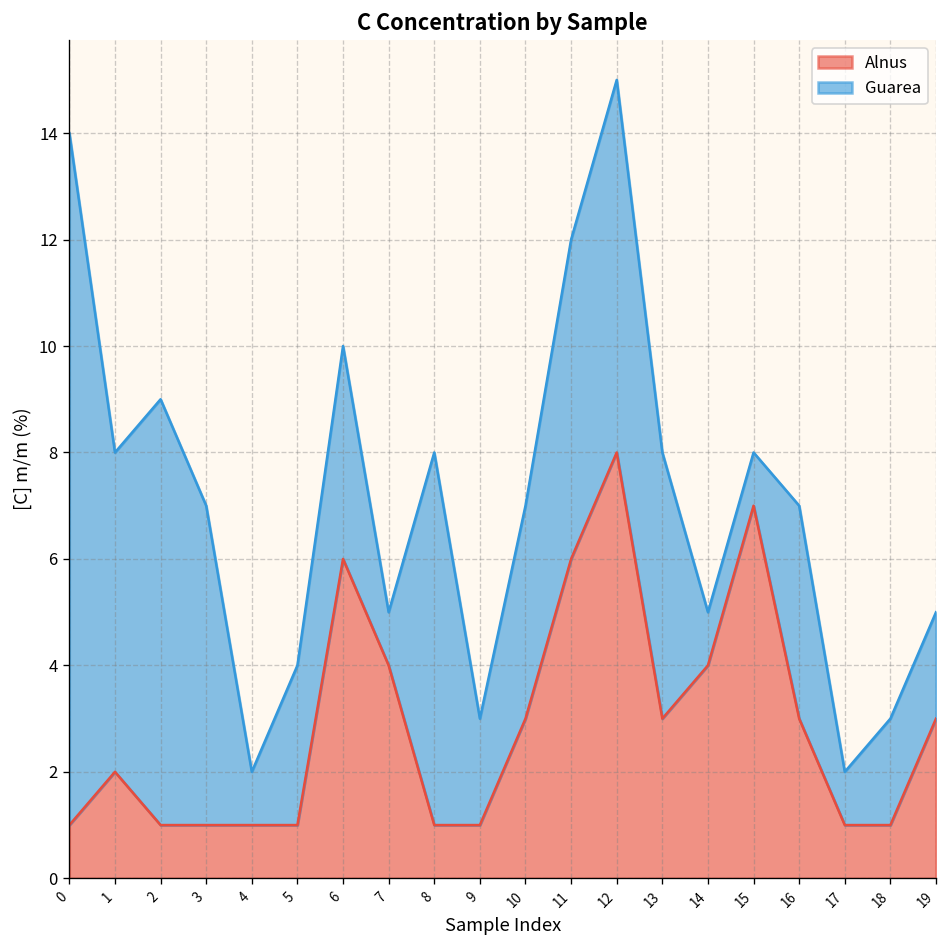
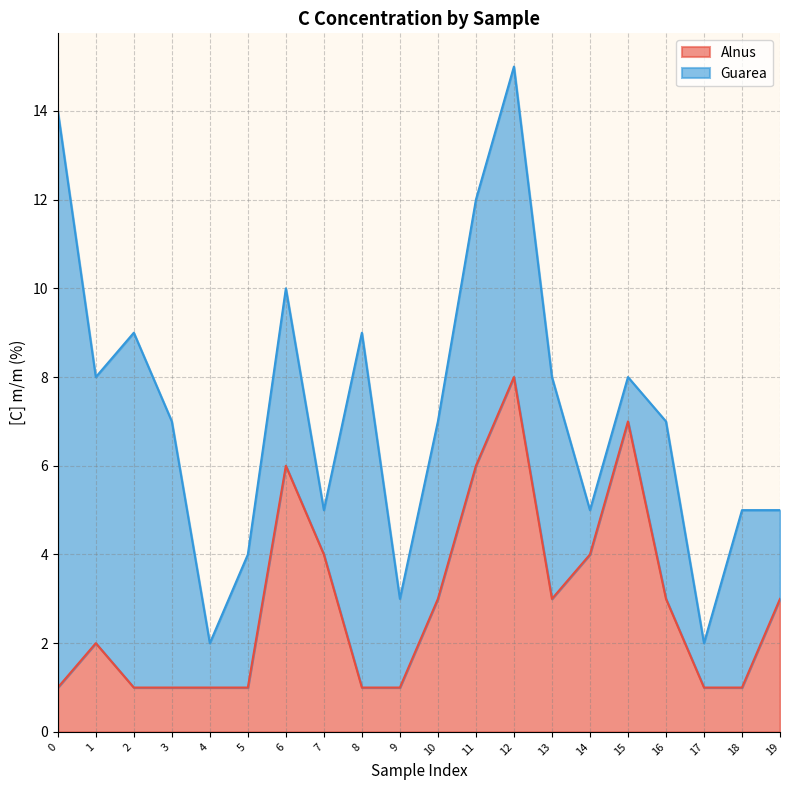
Guarea, 8: 7 -> 8
Guarea, 18: 2 -> 4
